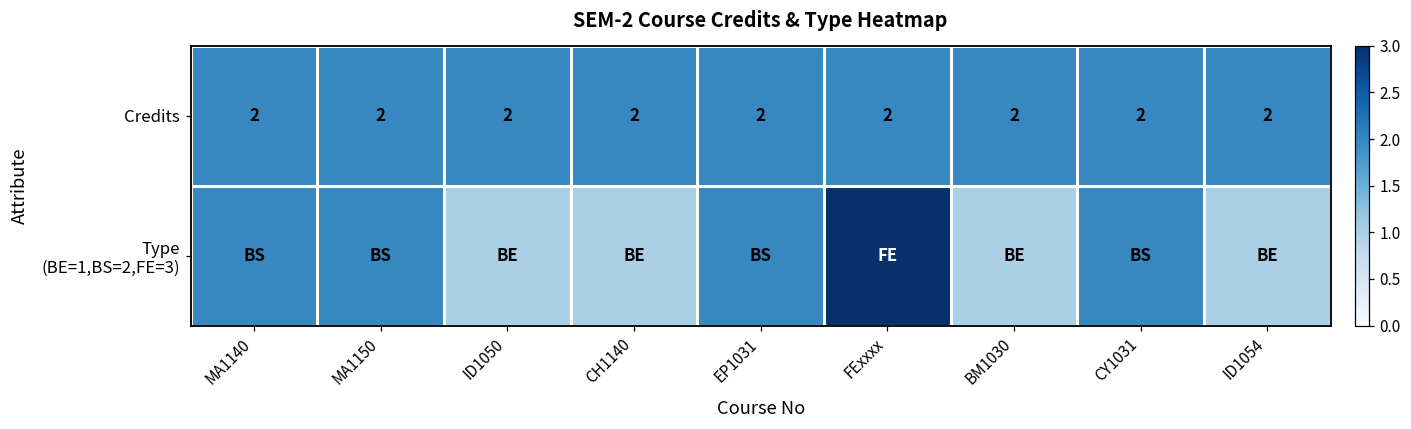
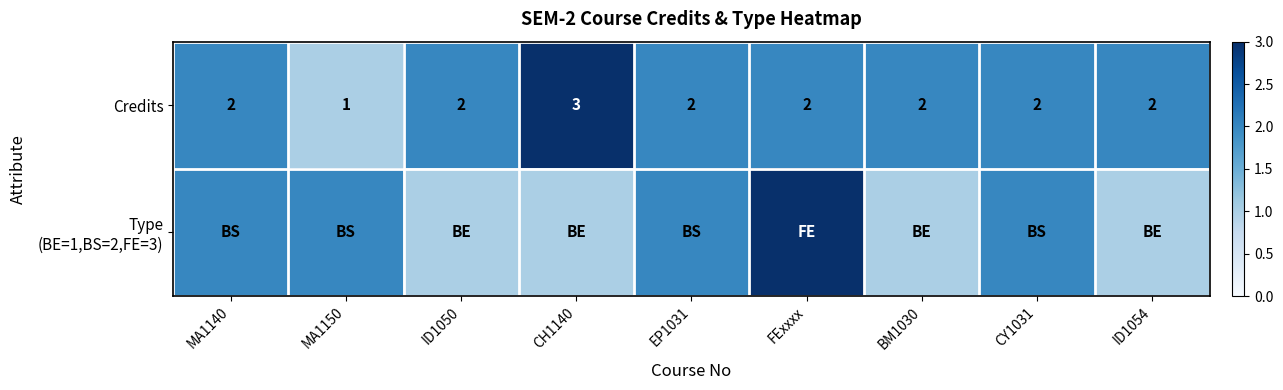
Credits, MA1150: 2 -> 1
Credits, CH1140: 2 -> 3
